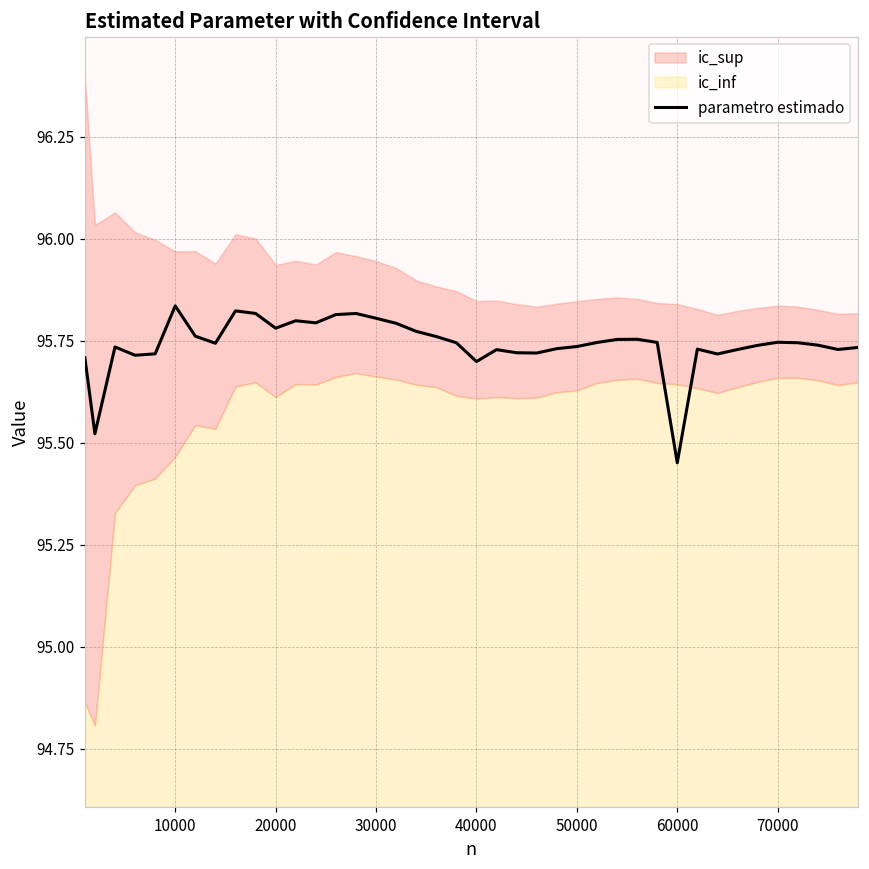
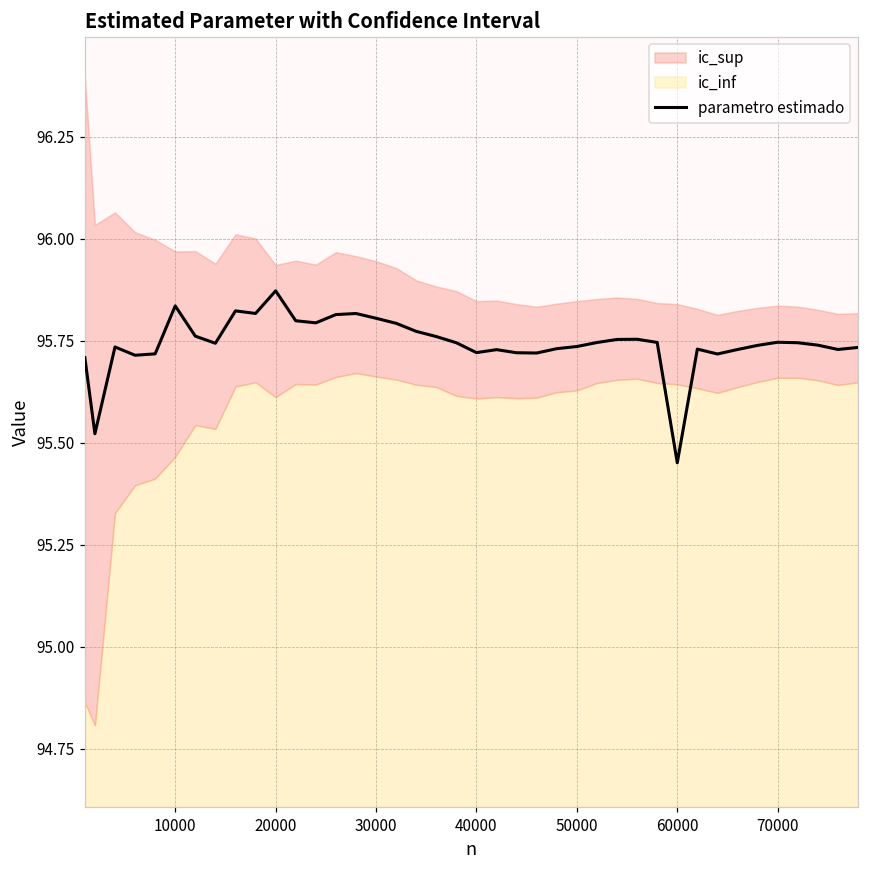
parametro estimado, 20000: 95.78 -> 95.87
parametro estimado, 40000: 95.70 -> 95.72
